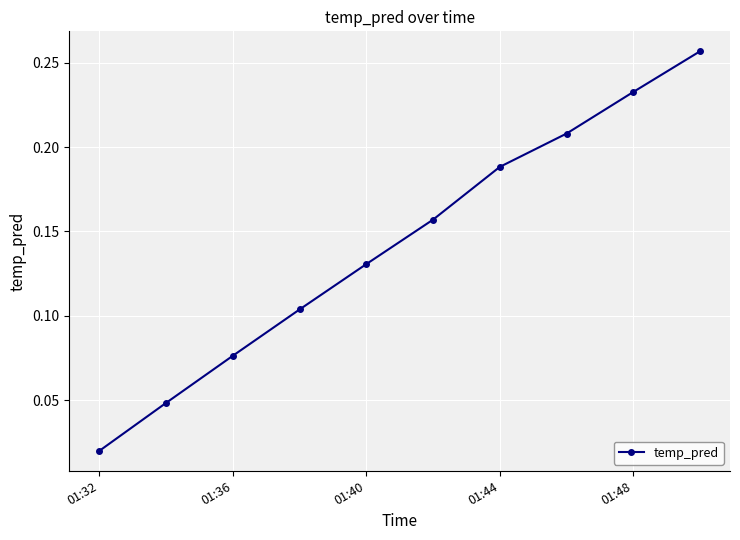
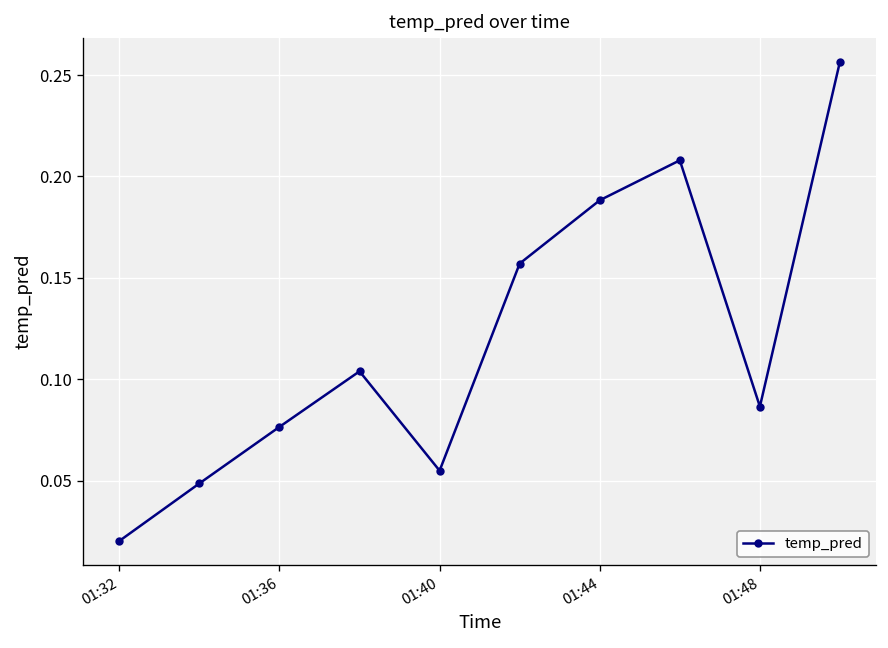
01:40: 0.131 -> 0.055
01:48: 0.233 -> 0.086
